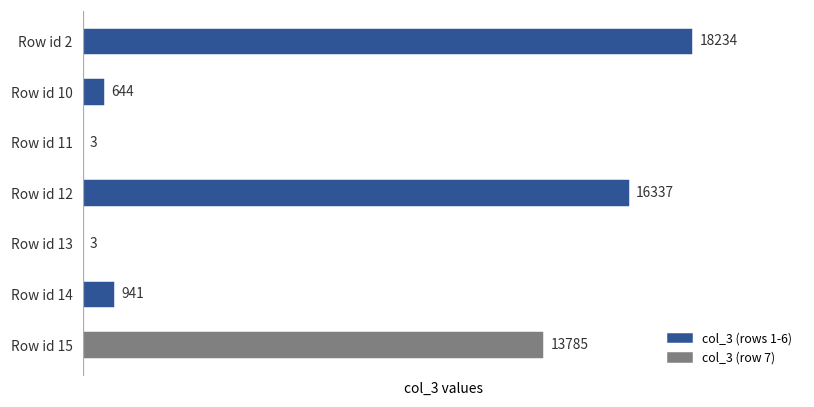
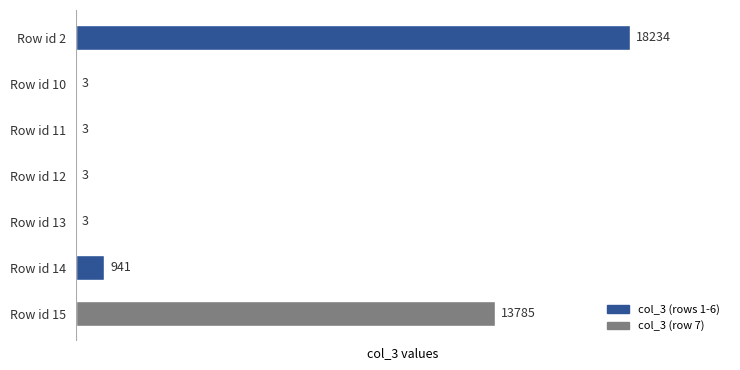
Row id 10: 644 -> 3
Row id 12: 16337 -> 3
